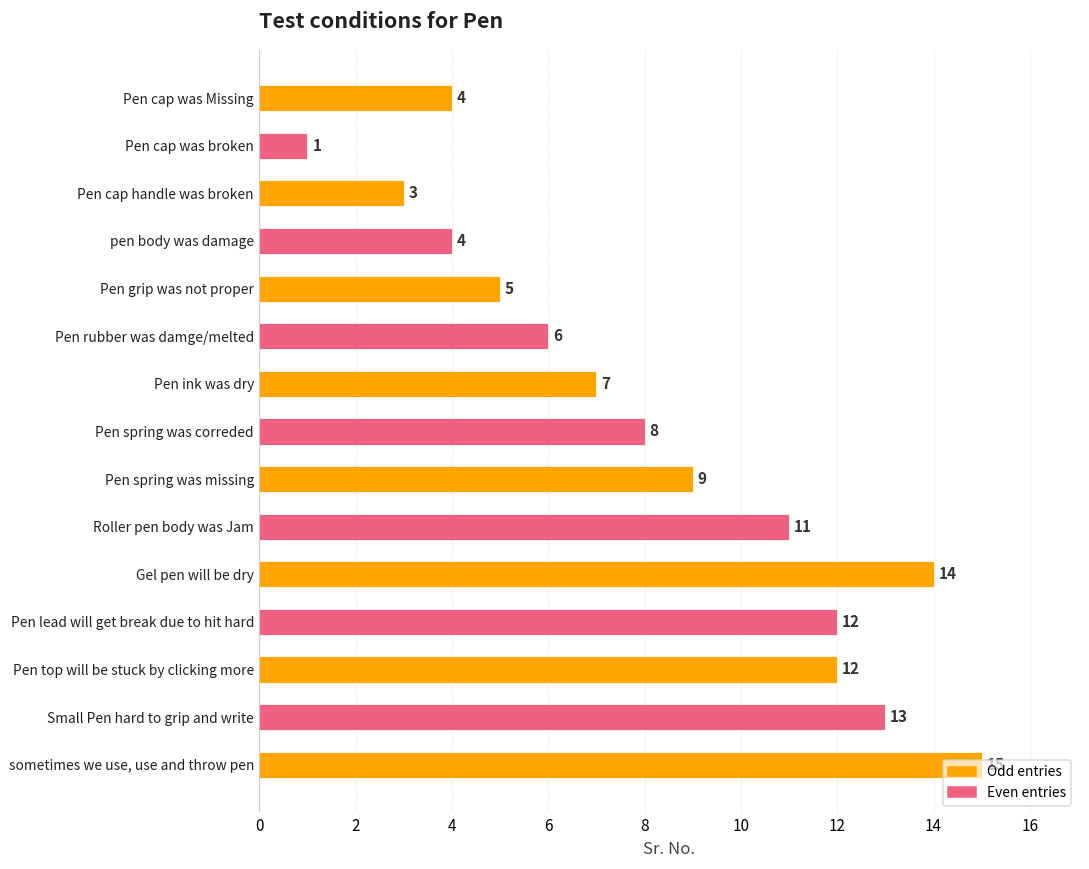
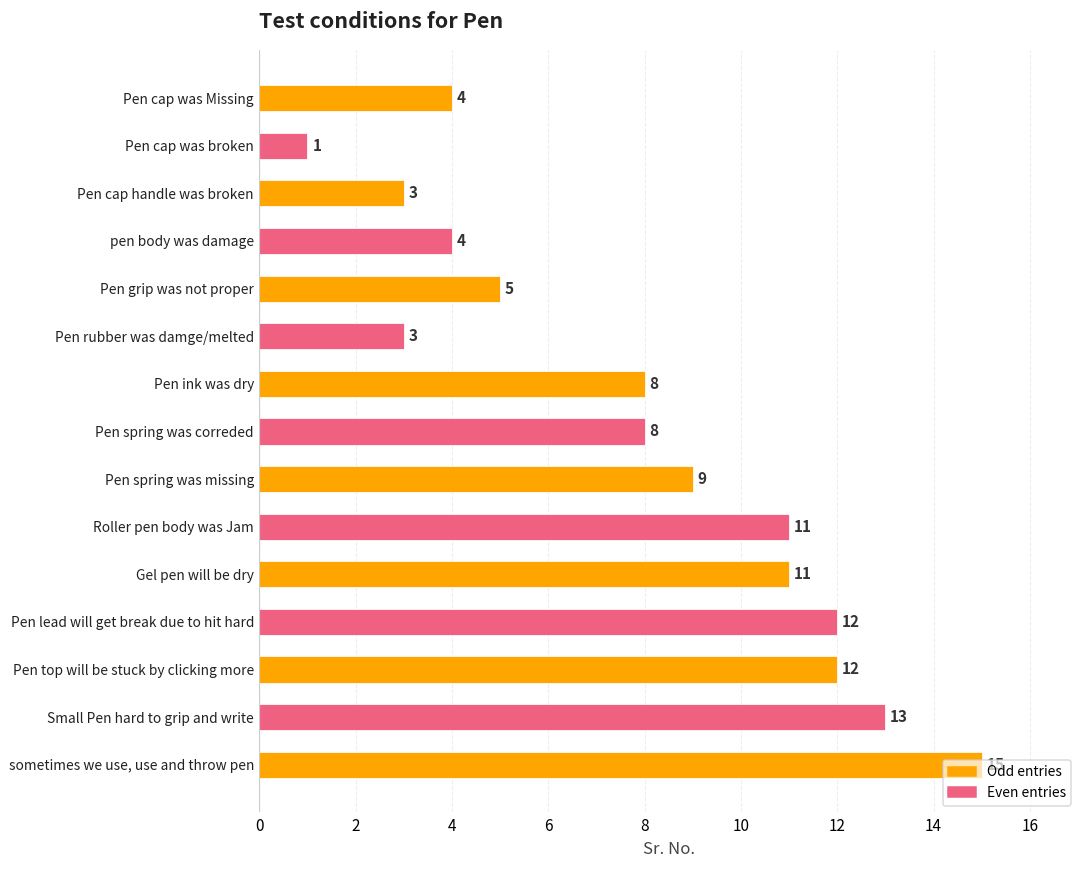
Pen rubber was damge/melted: 6 -> 3
Pen ink was dry: 7 -> 8
Gel pen will be dry: 14 -> 11
